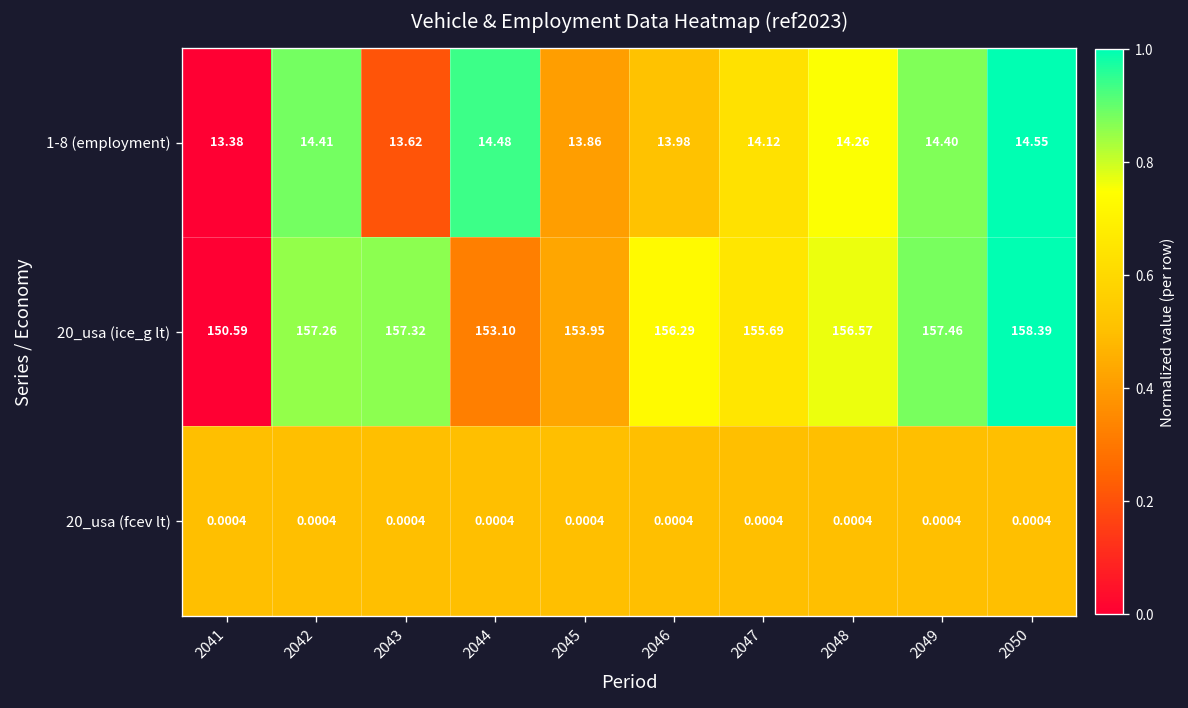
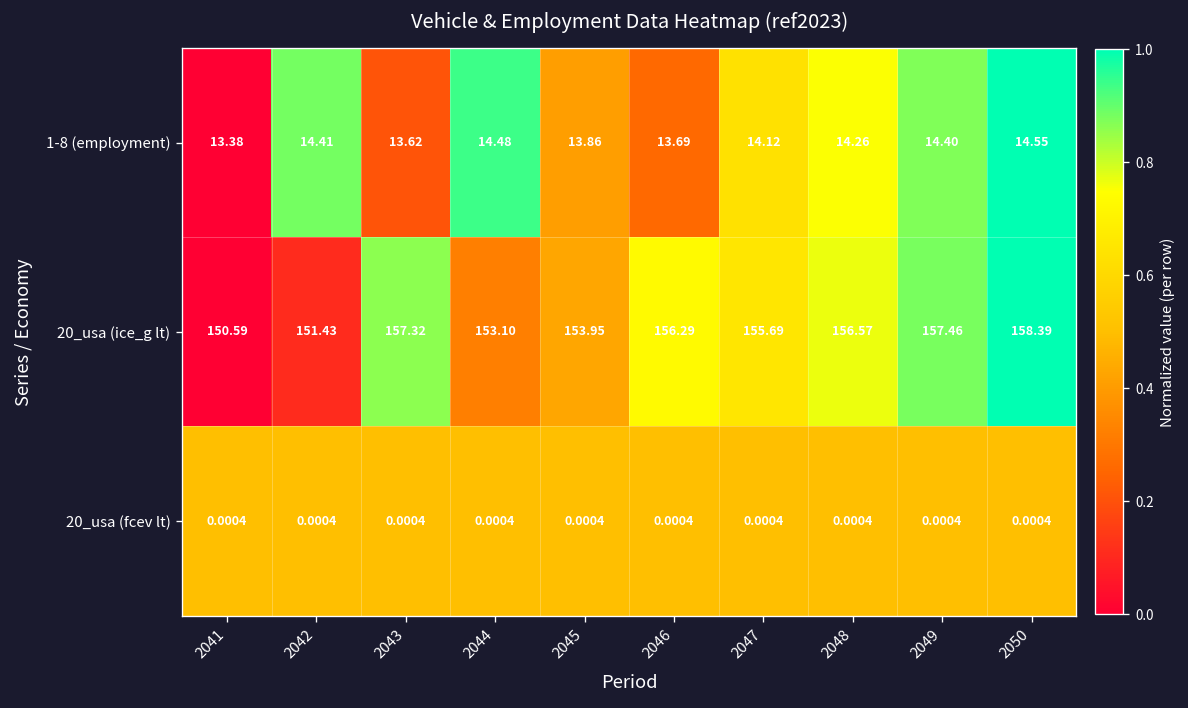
1-8 (employment), 2046: 13.98 -> 13.69
20_usa (ice_g lt), 2042: 157.26 -> 151.43
